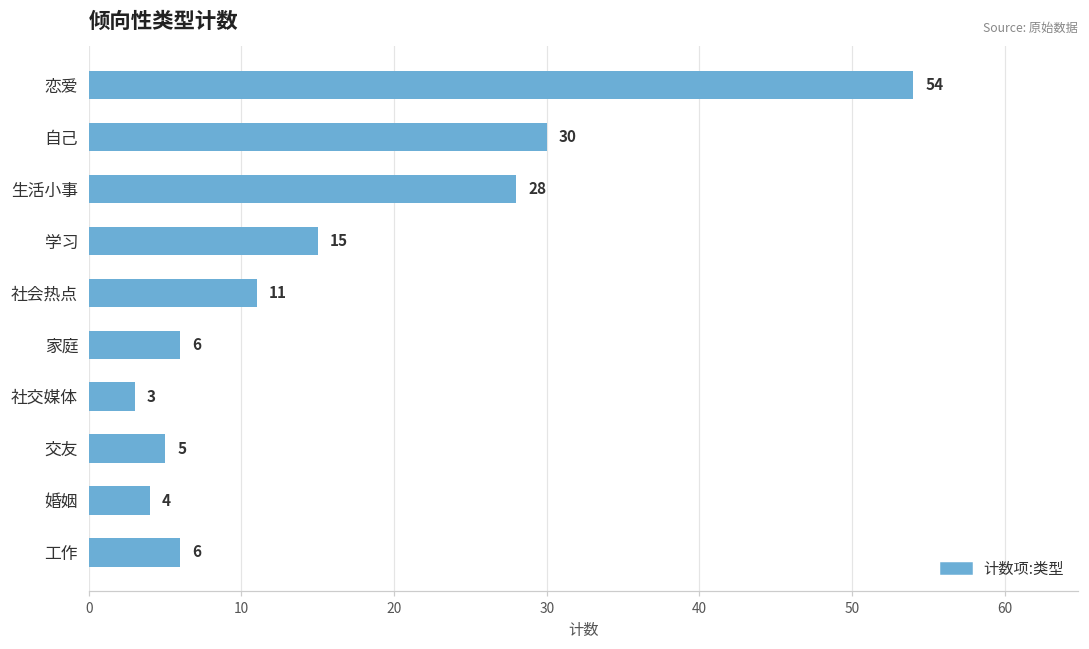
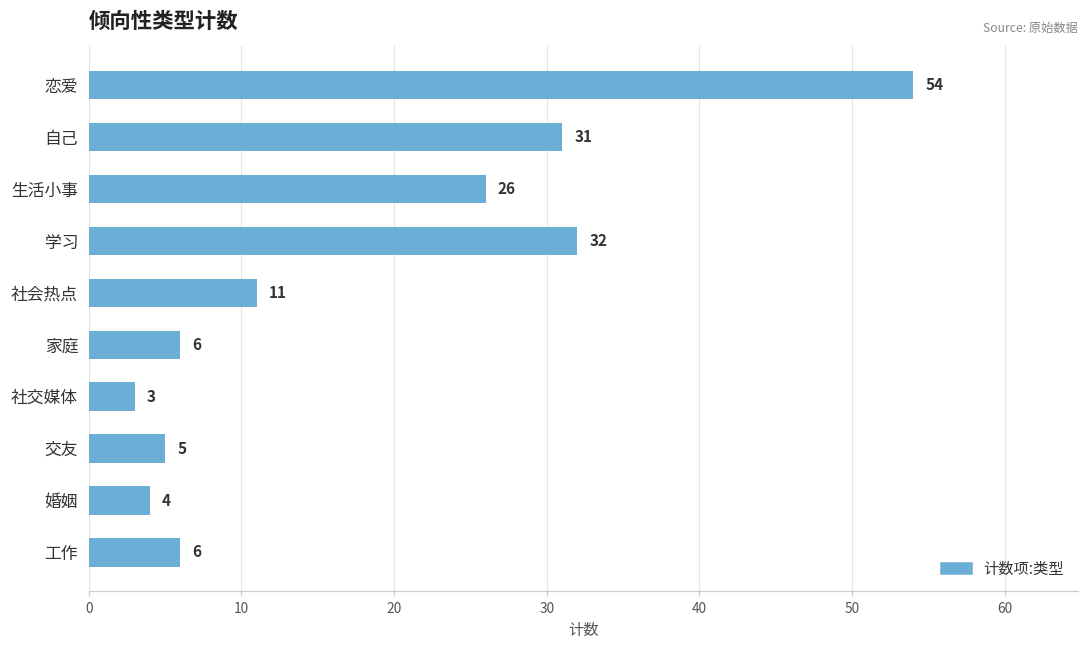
自己: 30 -> 31
生活小事: 28 -> 26
学习: 15 -> 32
